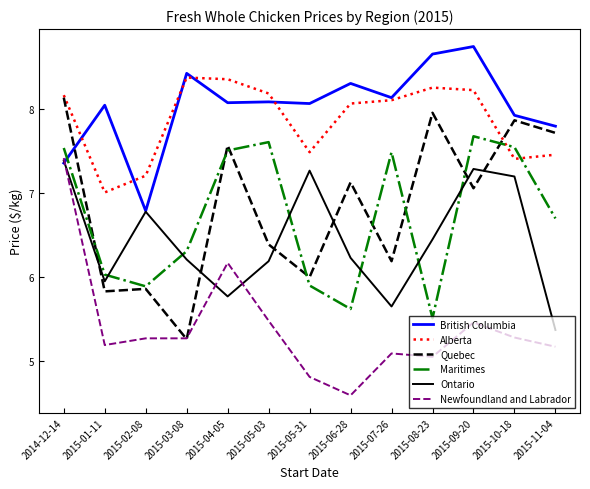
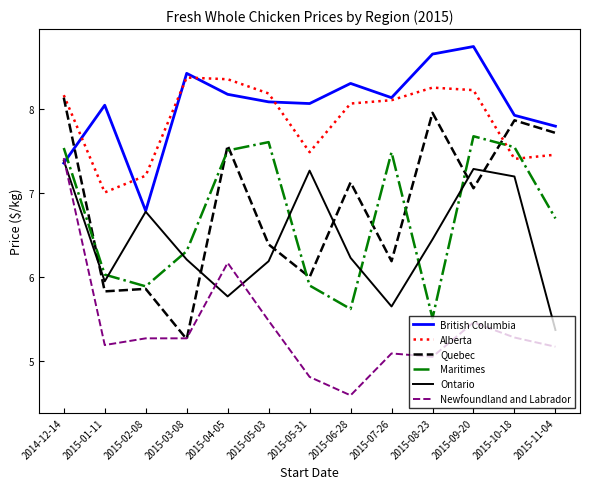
British Columbia, 2015-04-05: 8.1 -> 8.2
